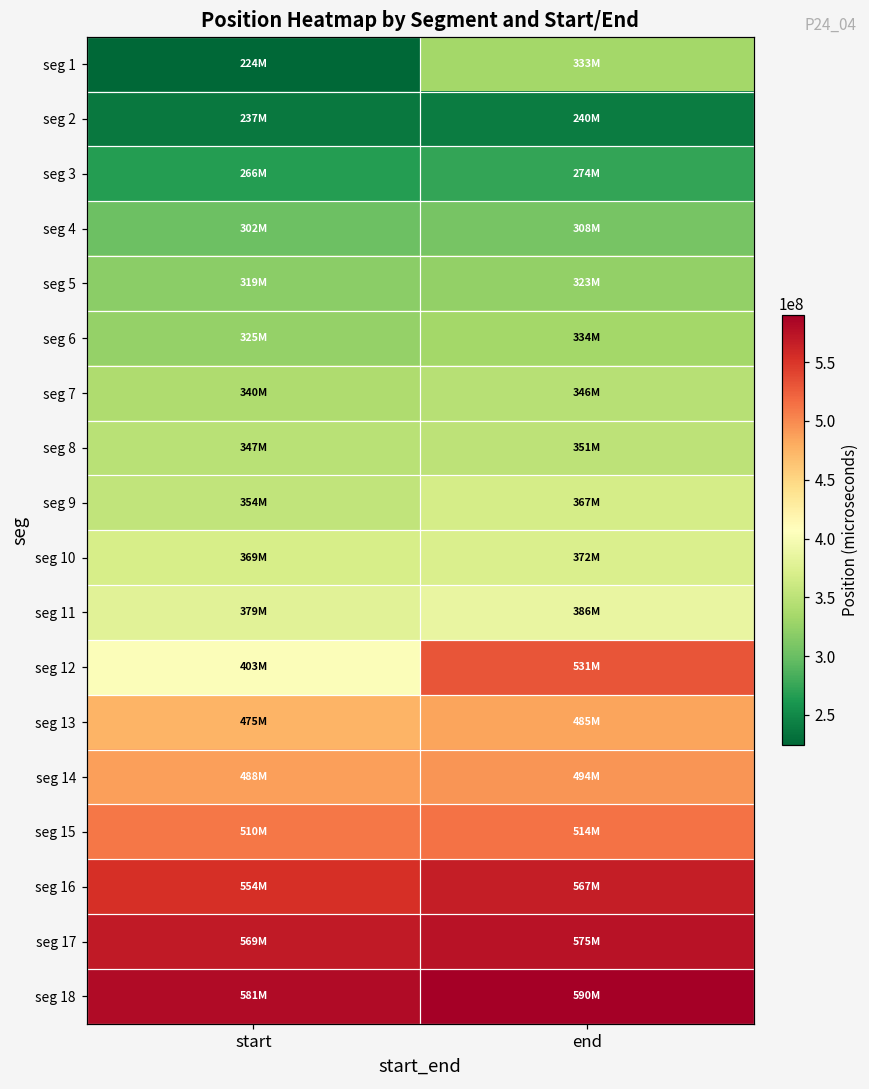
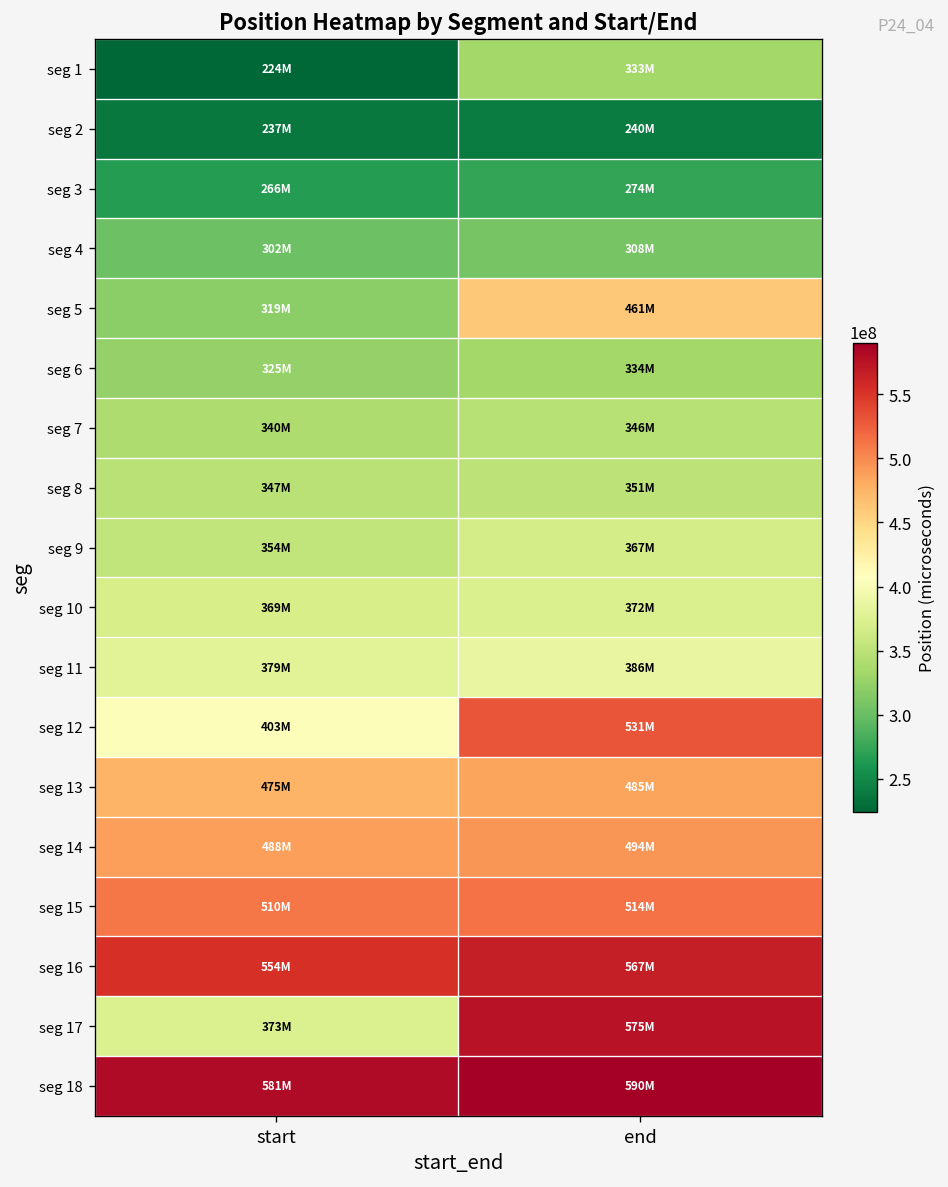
seg 5, end: 323M -> 461M
seg 17, start: 569M -> 373M
